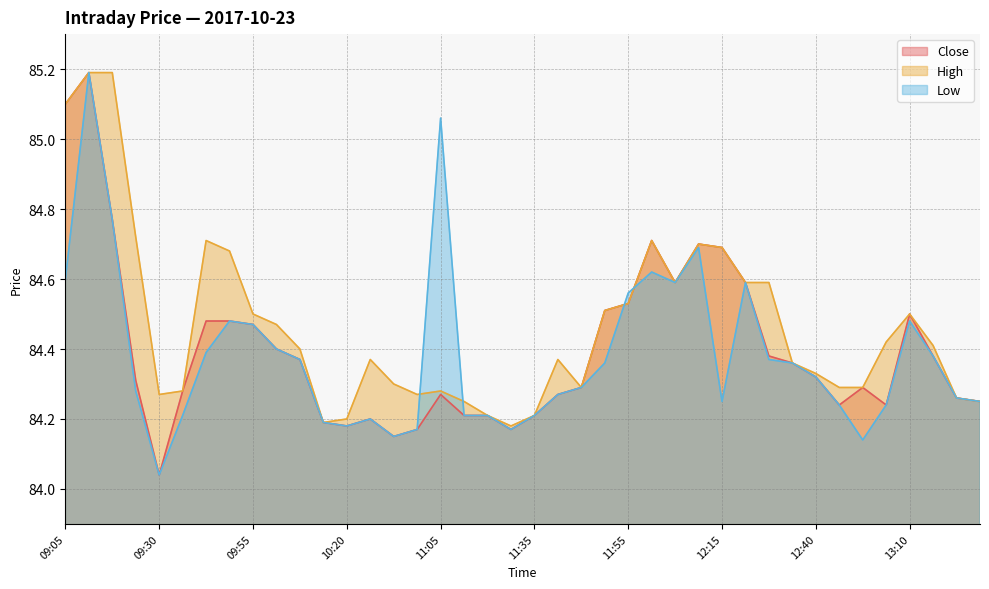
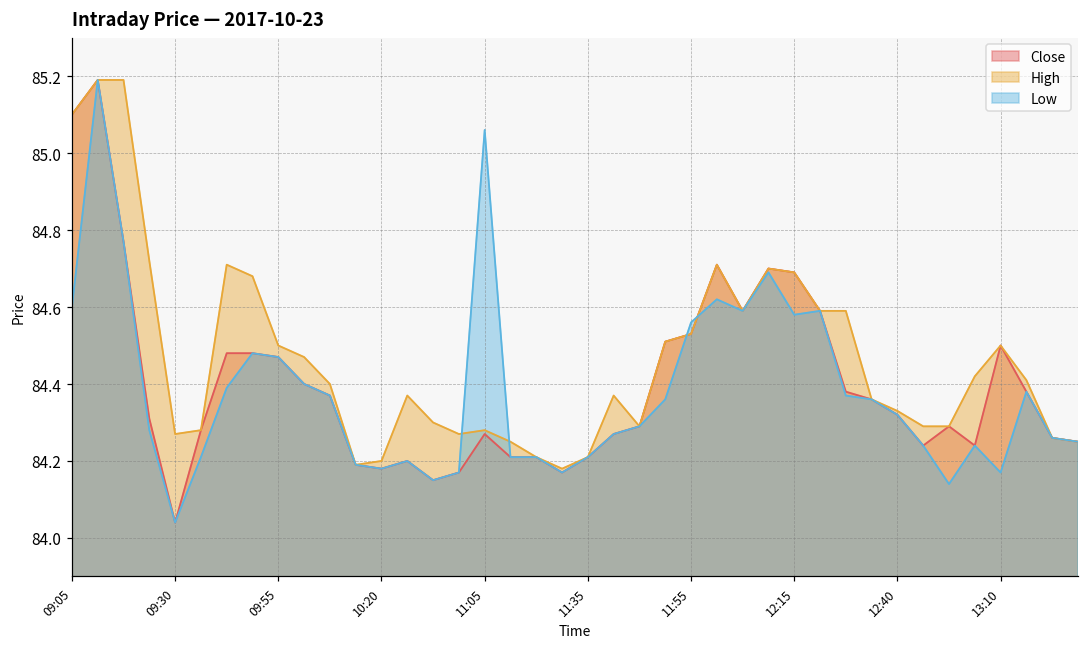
Low, 12:15: 84.25 -> 84.58
Low, 13:10: 84.48 -> 84.17
